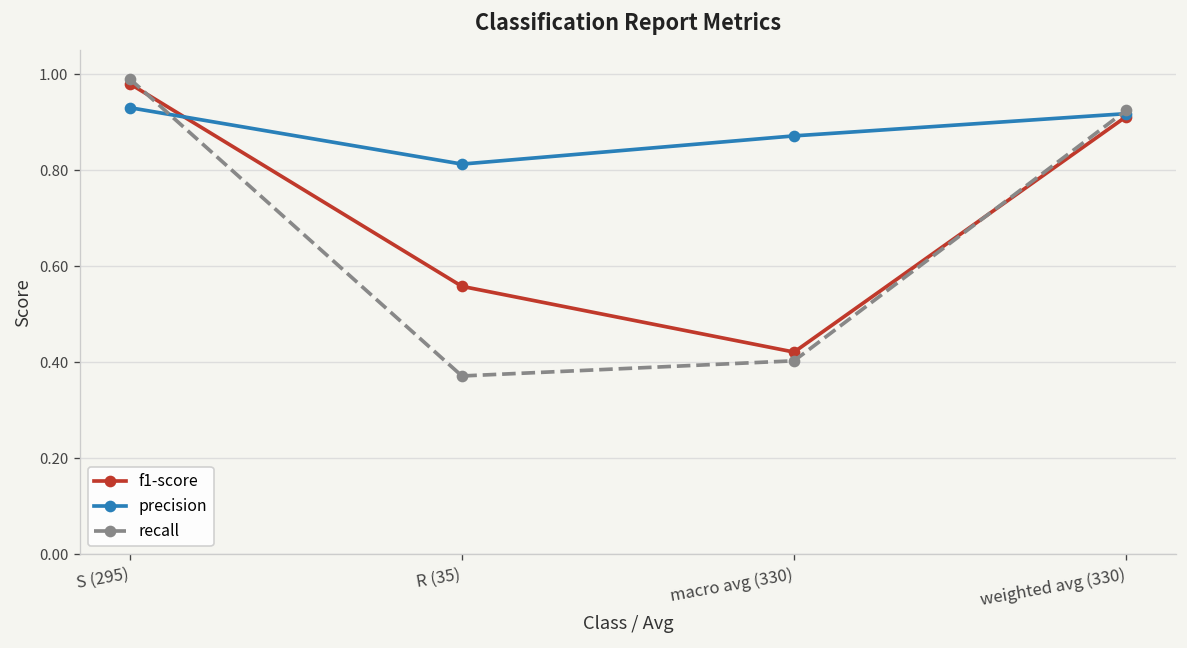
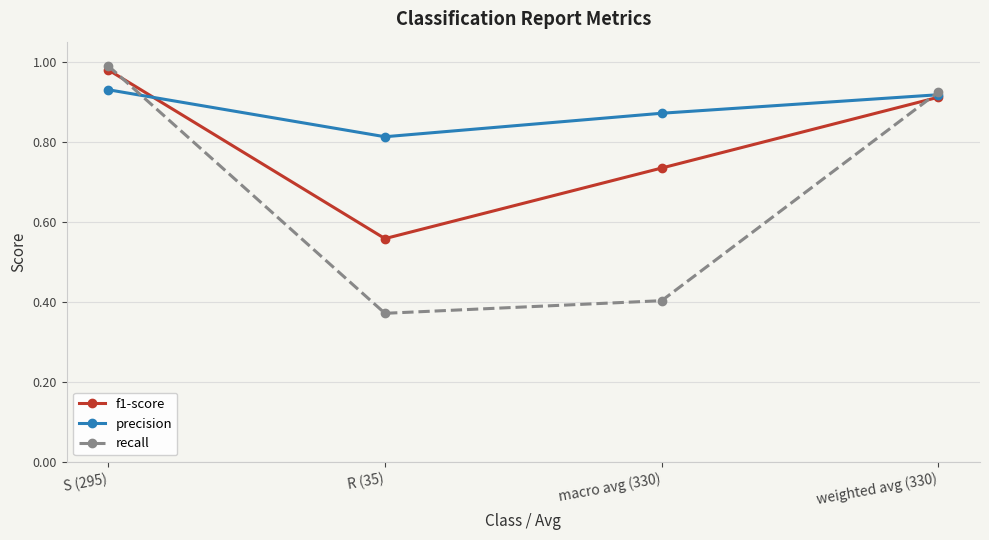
f1-score, macro avg (330): 0.42 -> 0.73
